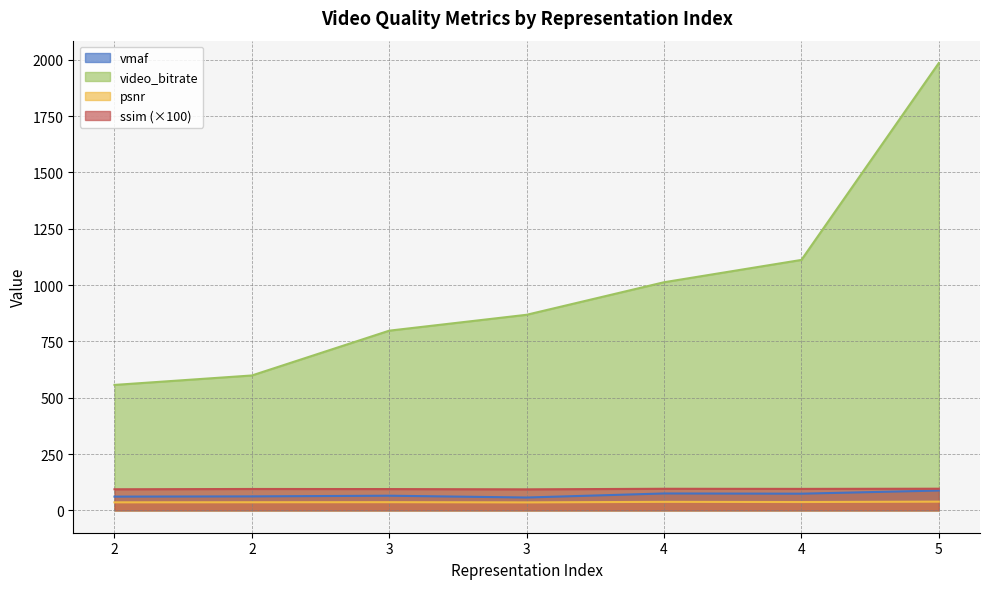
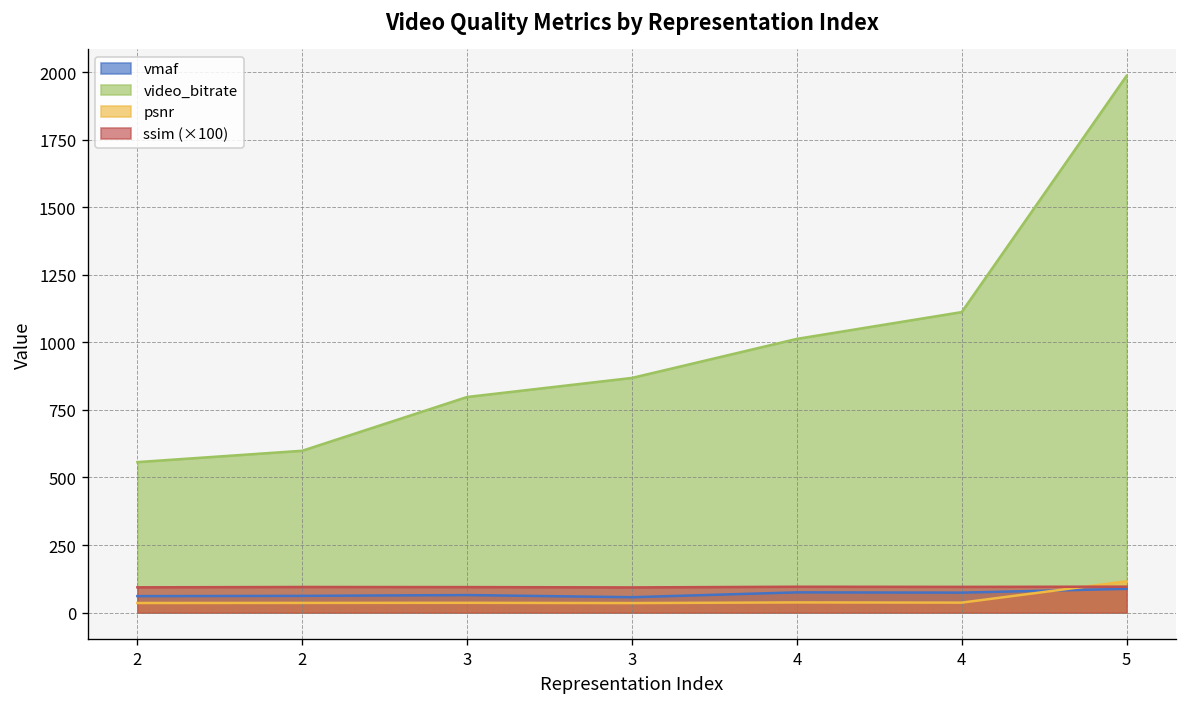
psnr, 5: 40 -> 120
